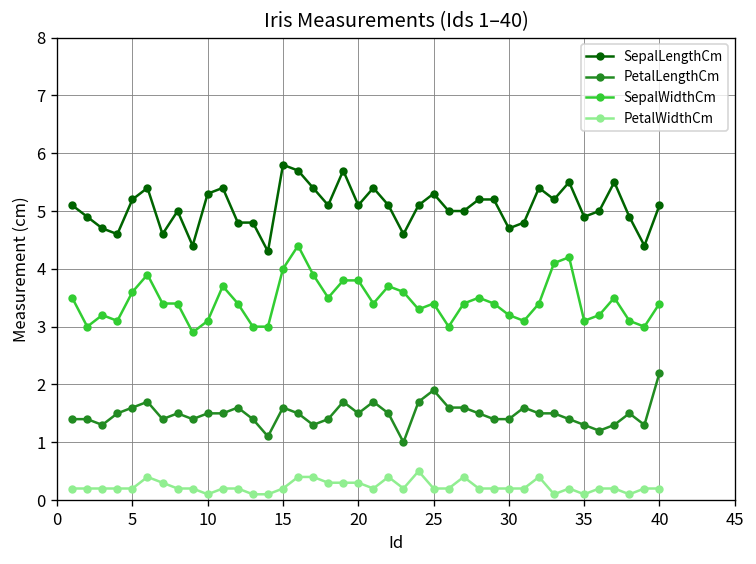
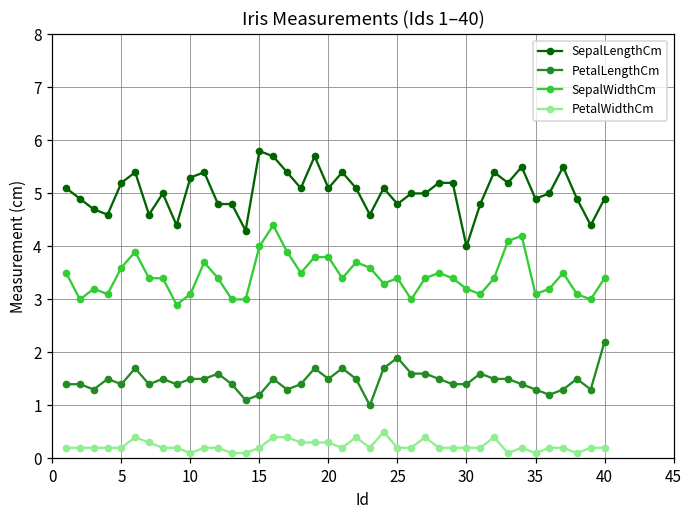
PetalLengthCm, 5: 1.6 -> 1.4
PetalLengthCm, 15: 1.6 -> 1.2
SepalLengthCm, 25: 5.3 -> 4.8
SepalLengthCm, 30: 4.7 -> 4.0
SepalLengthCm, 40: 5.1 -> 4.9
